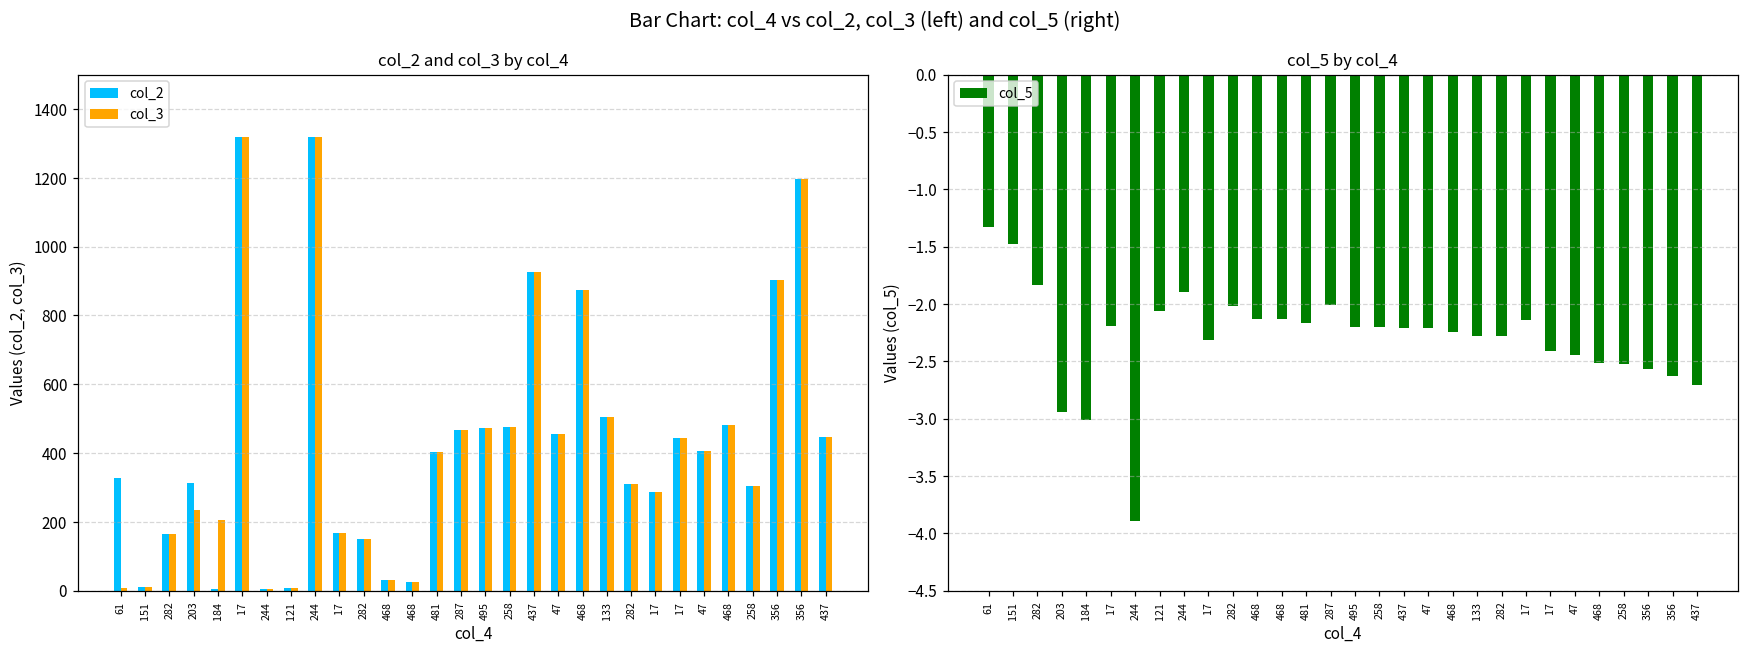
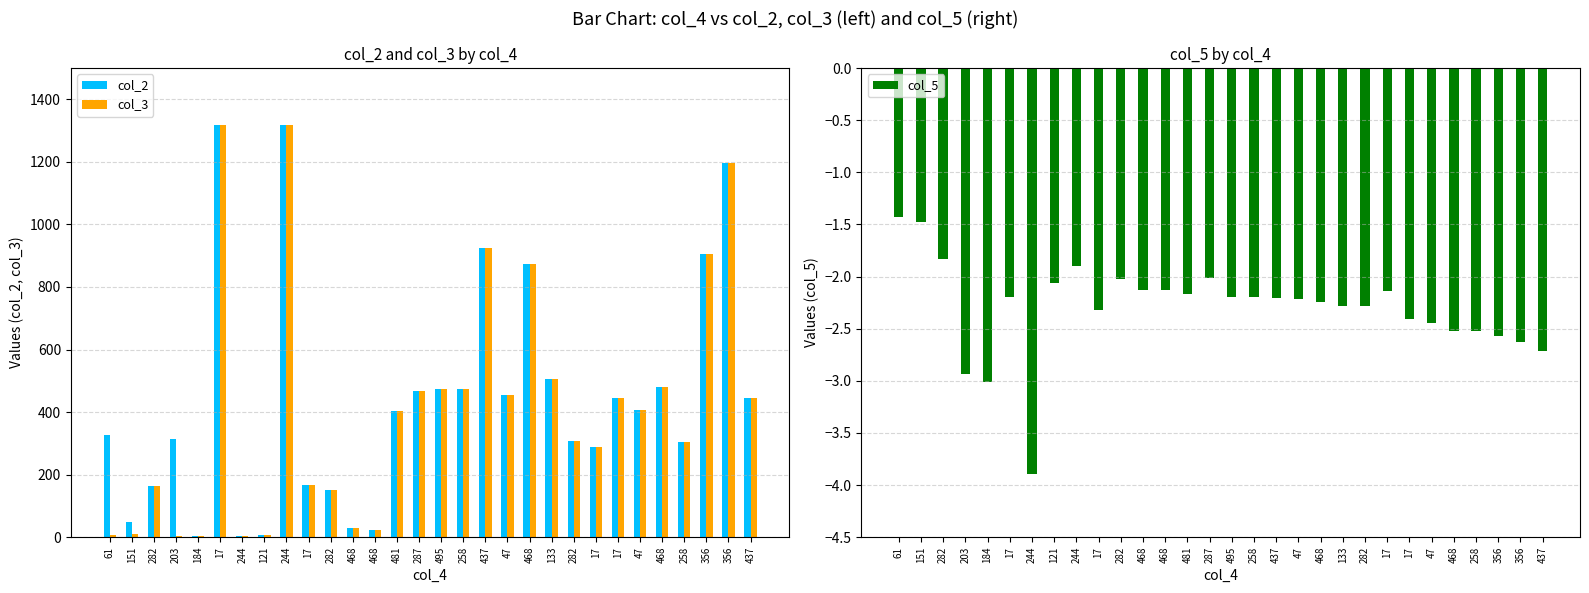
col_2 and col_3 by col_4, col_2, 151: 10 -> 50
col_2 and col_3 by col_4, col_3, 203: 240 -> 10
col_2 and col_3 by col_4, col_3, 184: 200 -> 10
col_5 by col_4, 61: -1.33 -> -1.43
